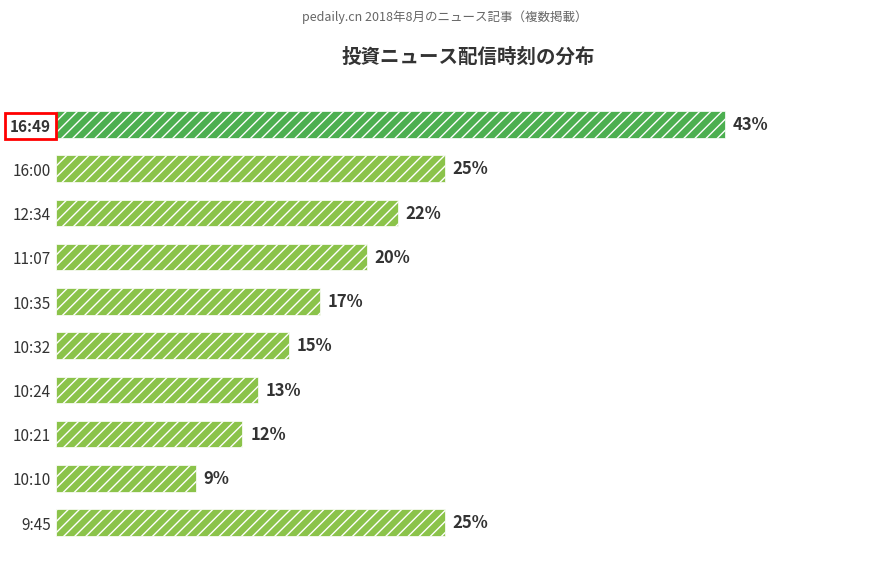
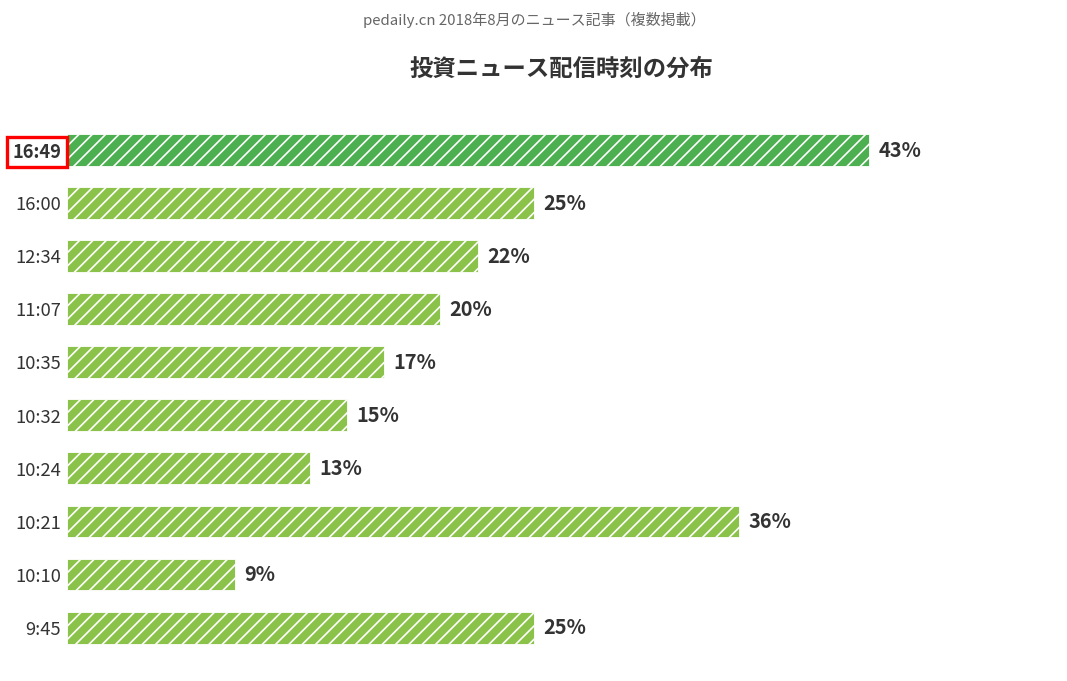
10:21: 12% -> 36%
